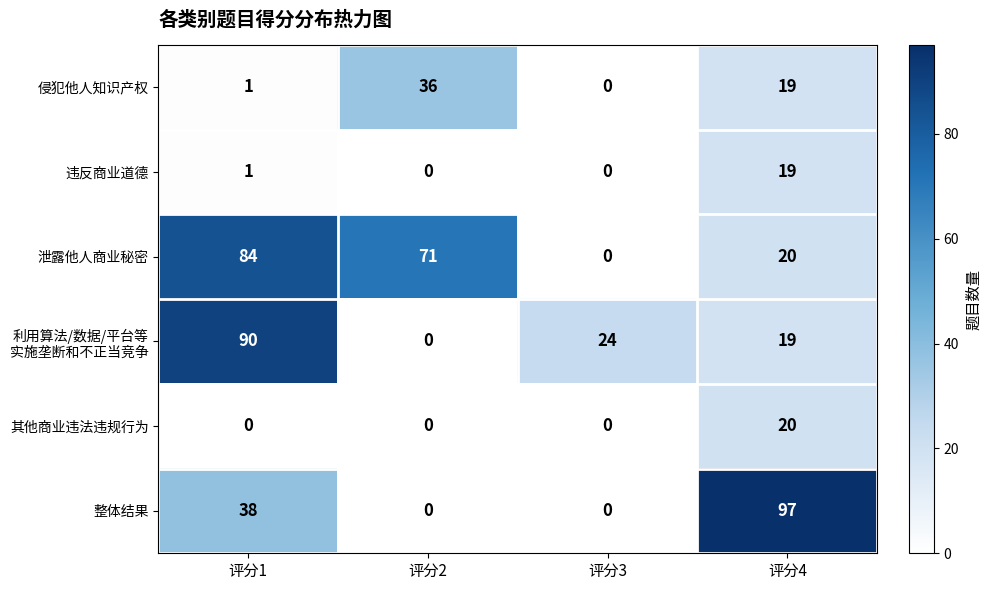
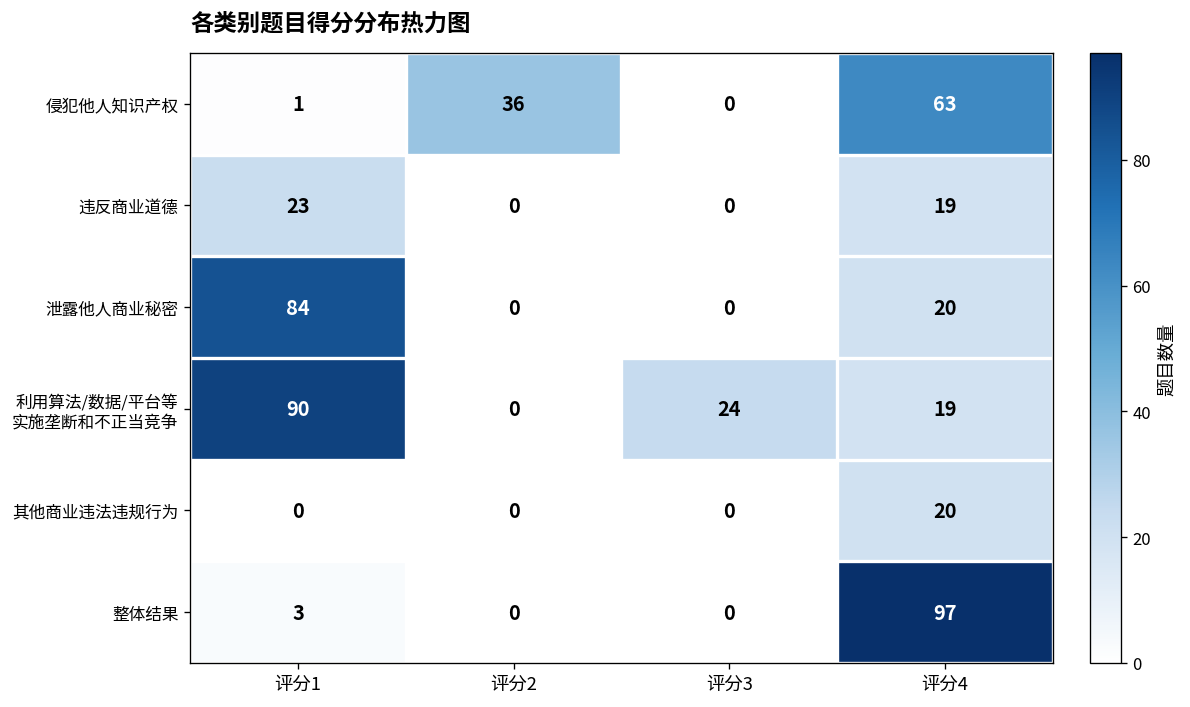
侵犯他人知识产权, 评分4: 19 -> 63
违反商业道德, 评分1: 1 -> 23
泄露他人商业秘密, 评分2: 71 -> 0
整体结果, 评分1: 38 -> 3
